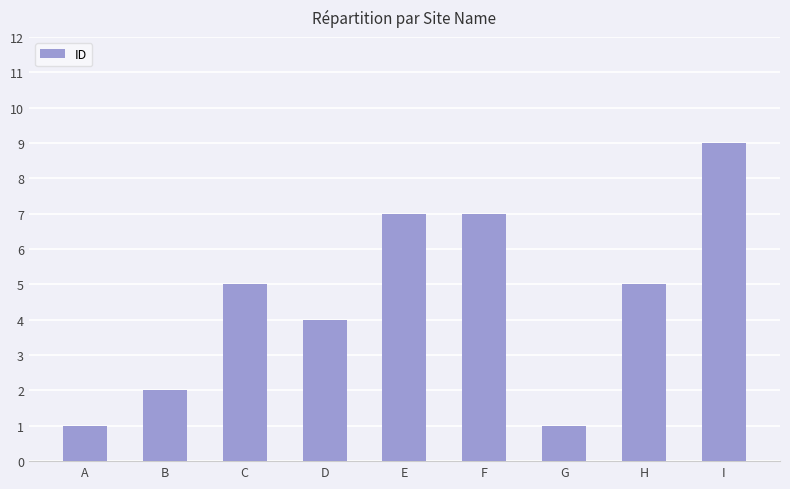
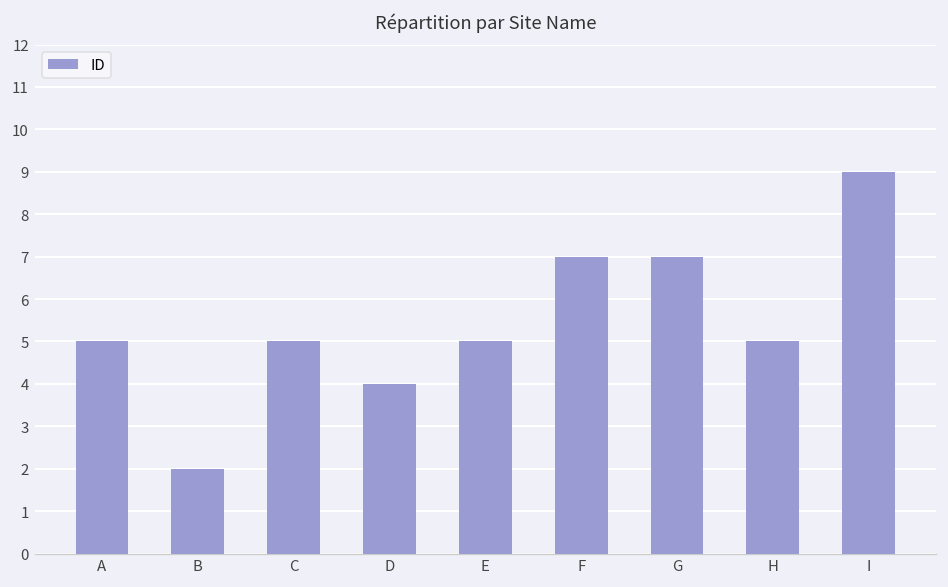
A: 1 -> 5
E: 7 -> 5
G: 1 -> 7
